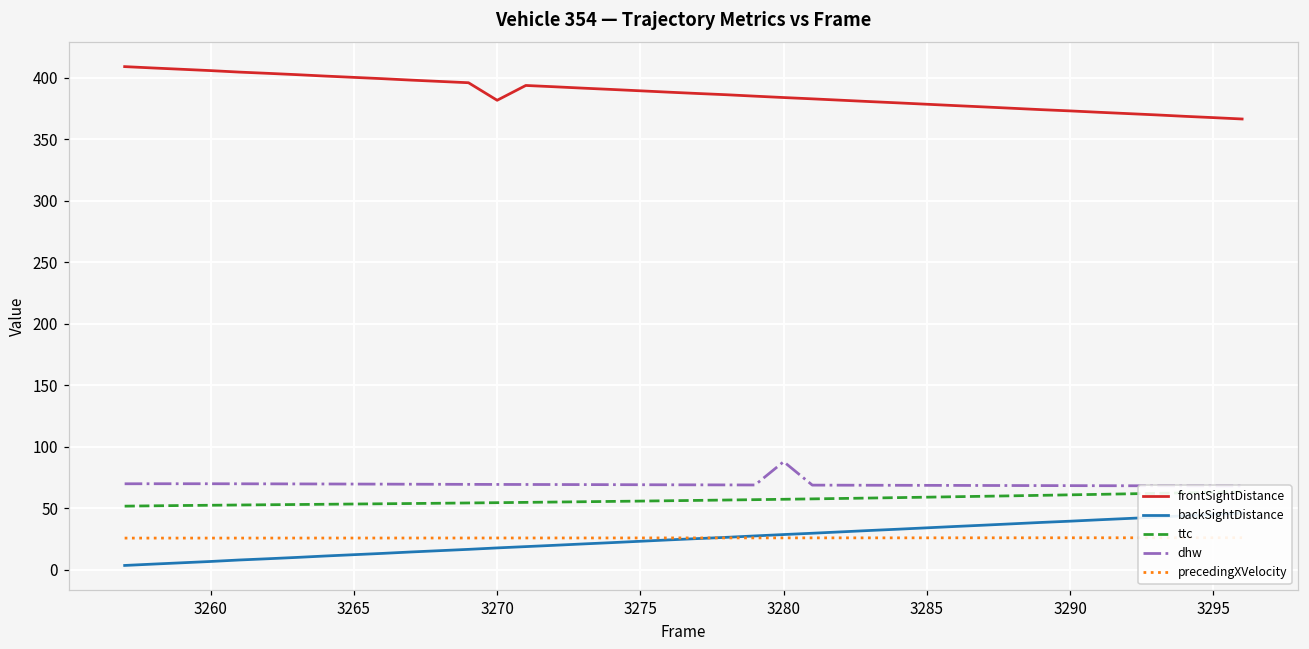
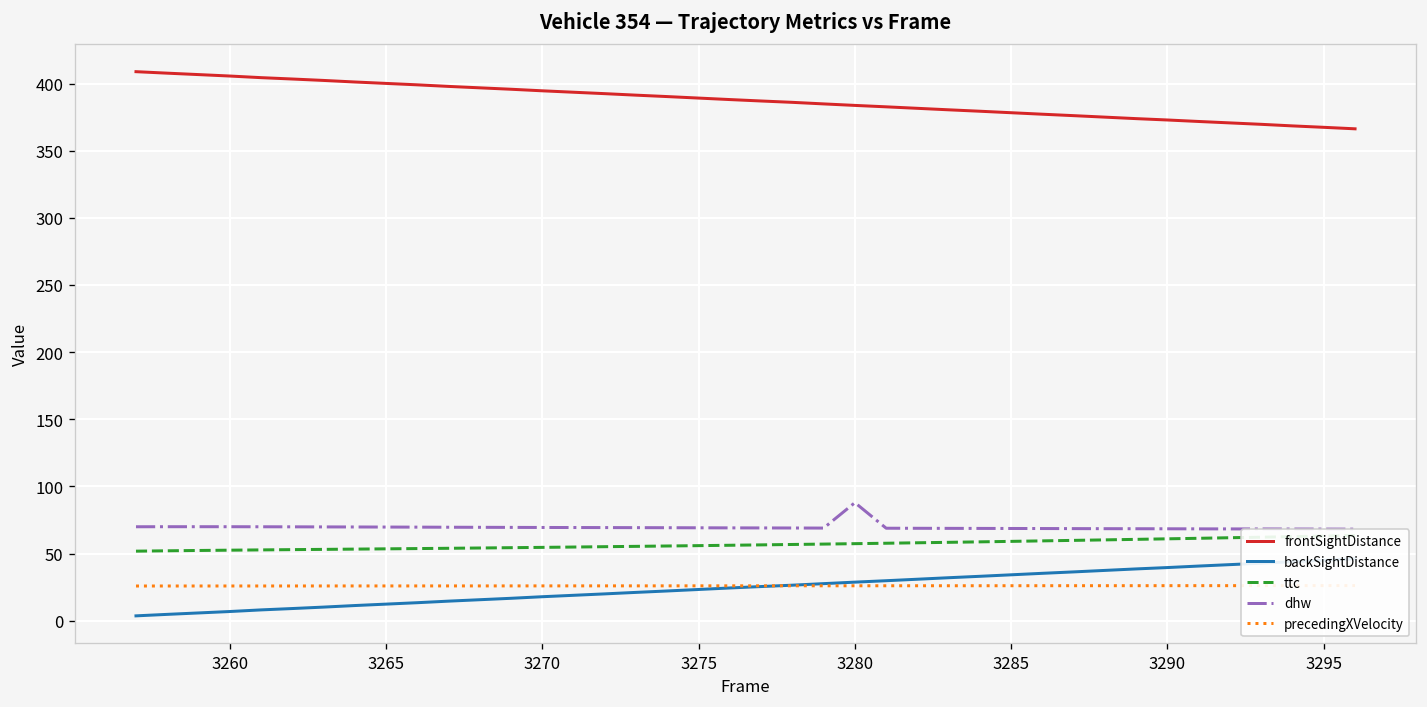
frontSightDistance, 3270: 382 -> 395
